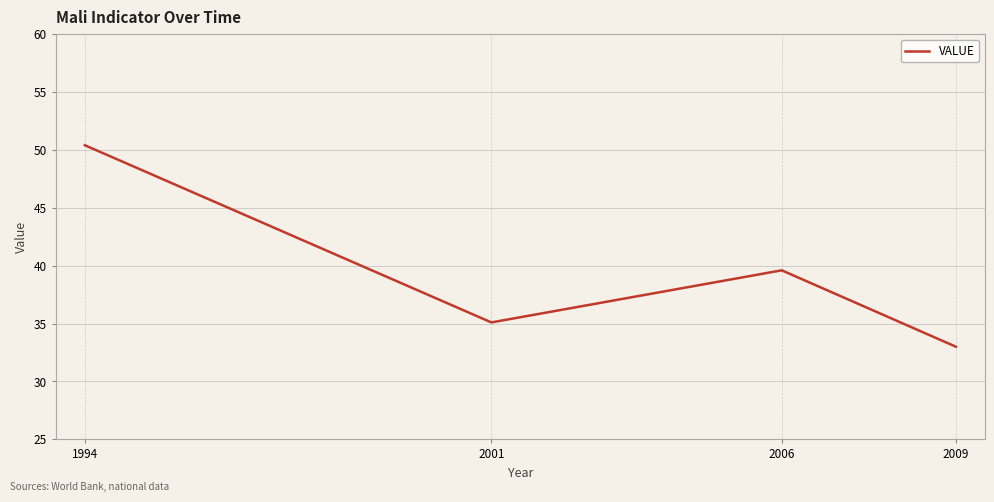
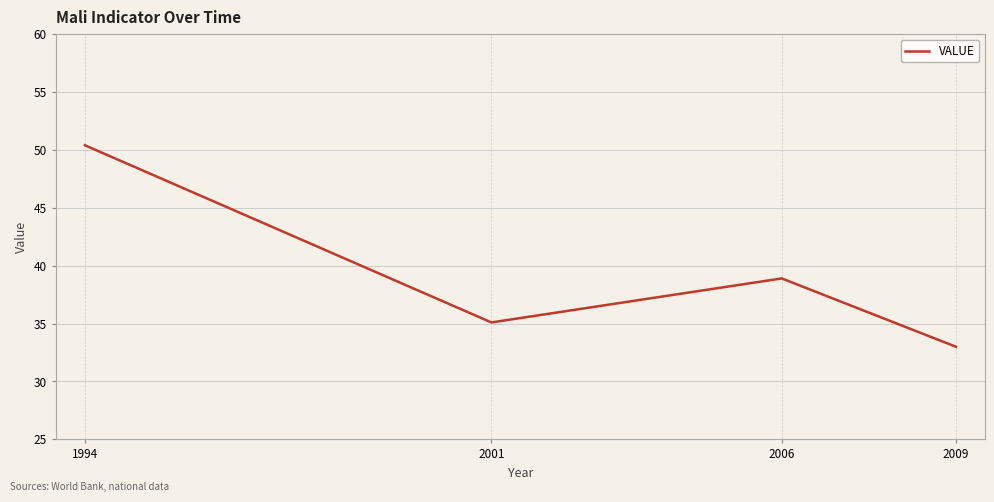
2006: 39.6 -> 38.9
